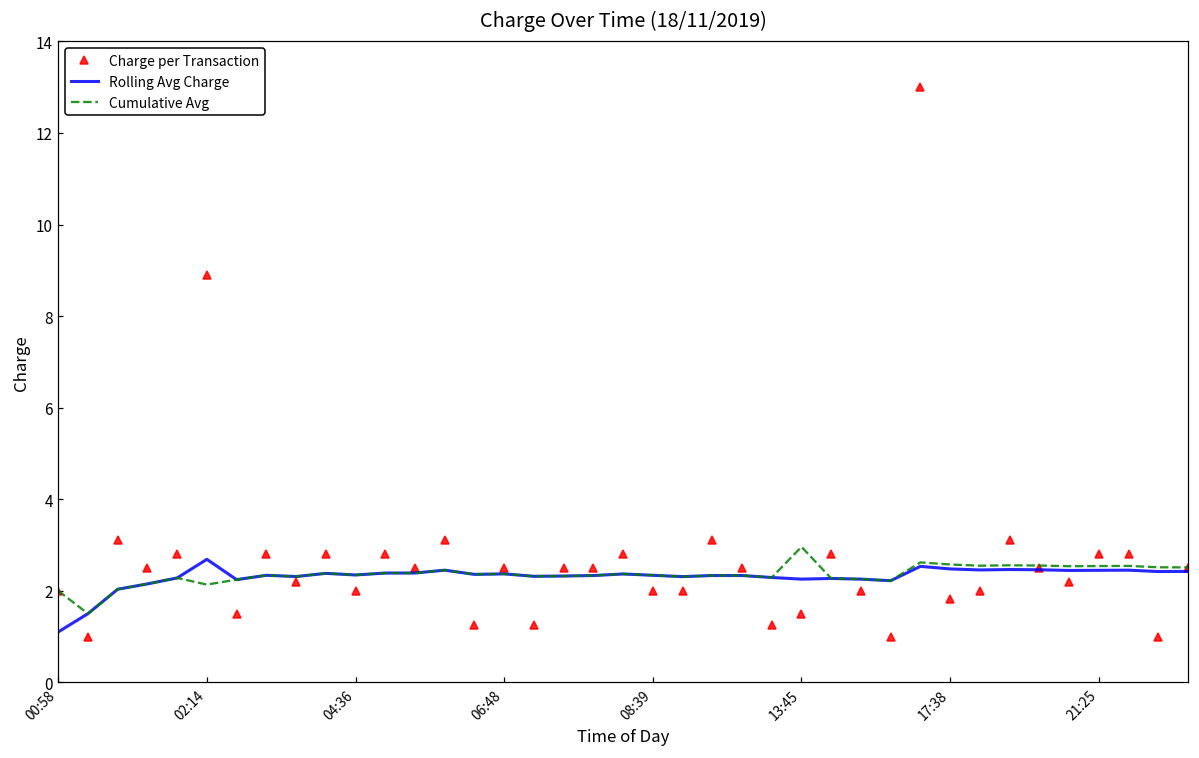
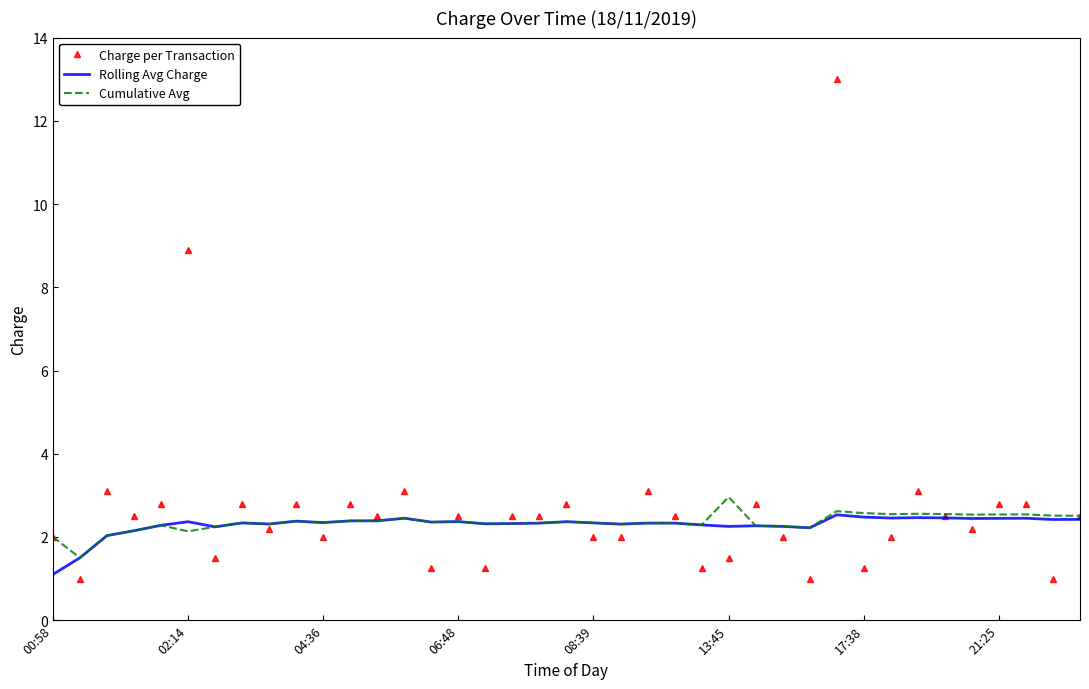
Rolling Avg Charge, 02:14: 2.7 -> 2.4
Charge per Transaction, 17:38: 1.8 -> 1.3
